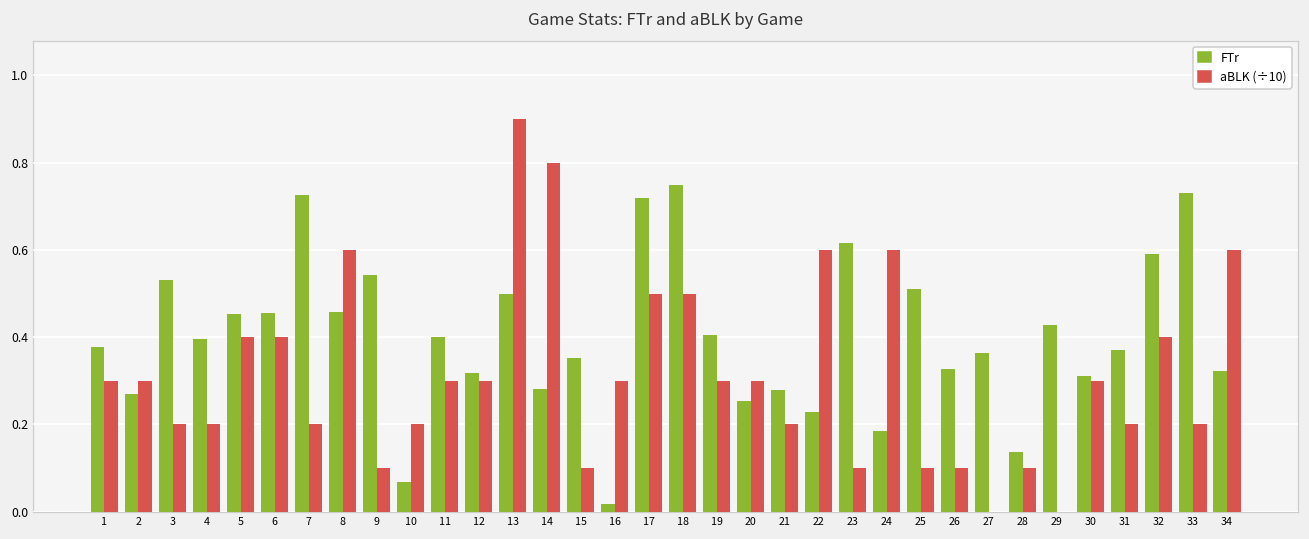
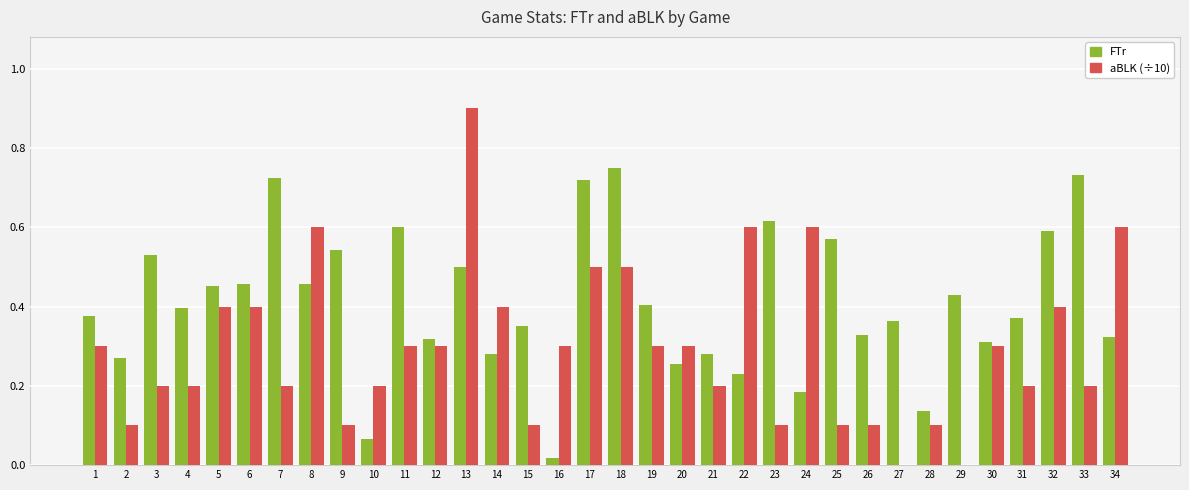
aBLK (÷10), 2: 0.30 -> 0.10
FTr, 11: 0.4 -> 0.6
aBLK (÷10), 14: 0.80 -> 0.40
FTr, 25: 0.51 -> 0.57
